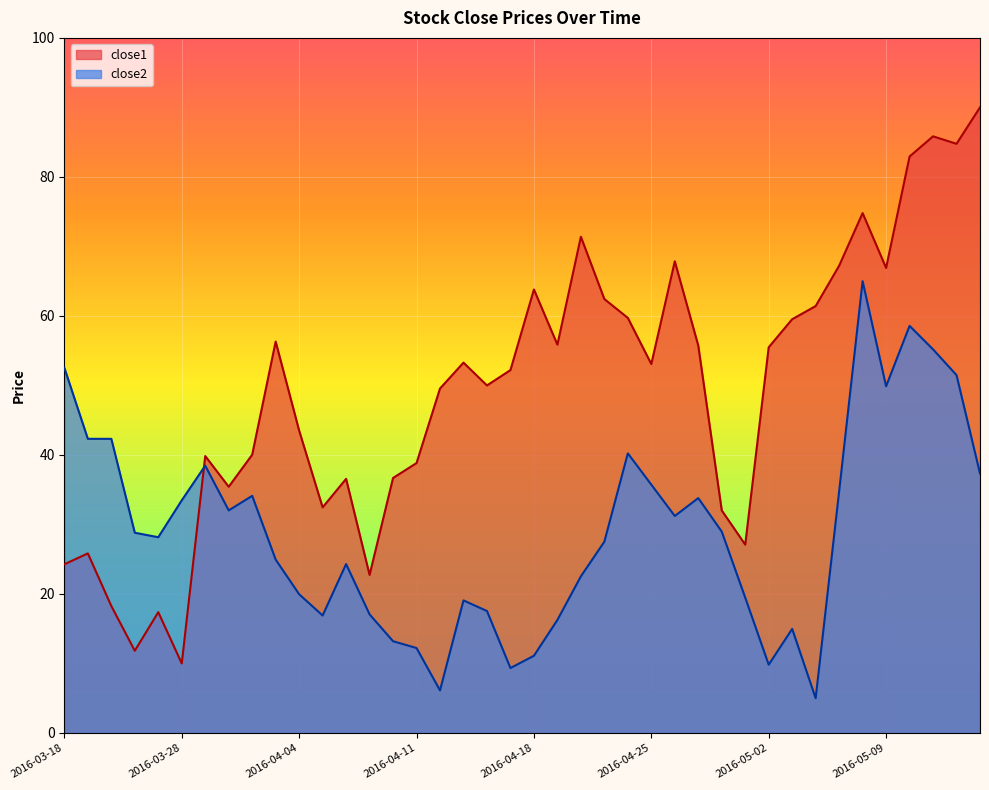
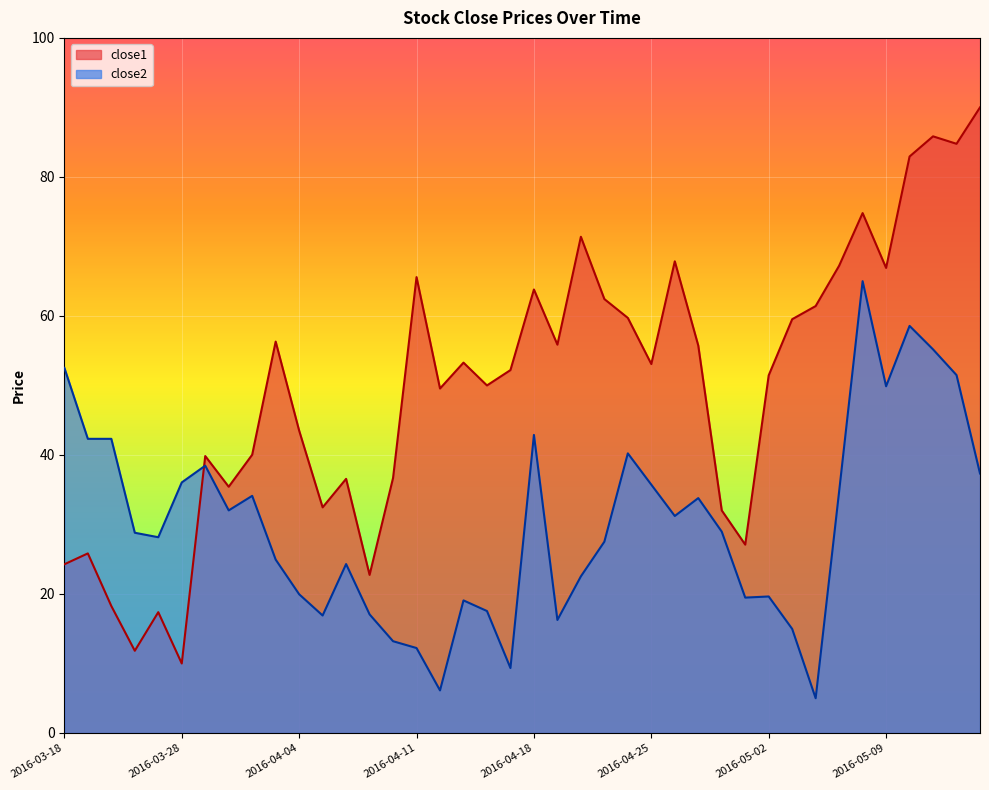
close2, 2016-03-28: 33 -> 36
close1, 2016-04-11: 39 -> 66
close2, 2016-04-18: 11 -> 43
close1, 2016-05-02: 55 -> 51
close2, 2016-05-02: 10 -> 20
